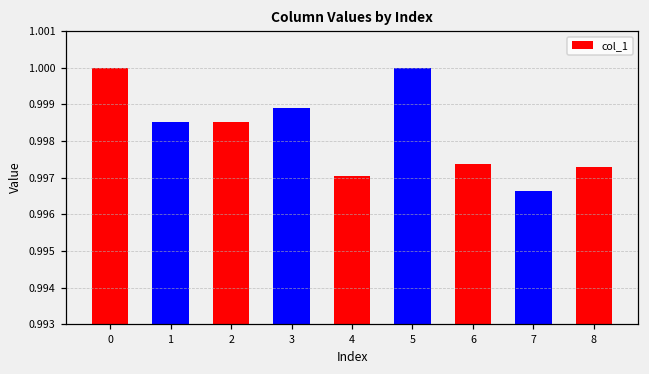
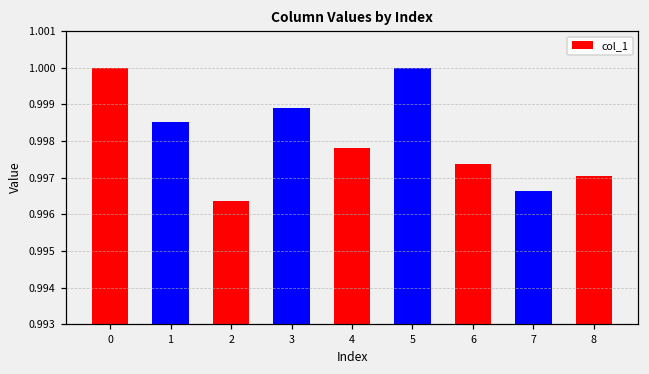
2: 0.9985 -> 0.9964
4: 0.9970 -> 0.9978
8: 0.9973 -> 0.9970
